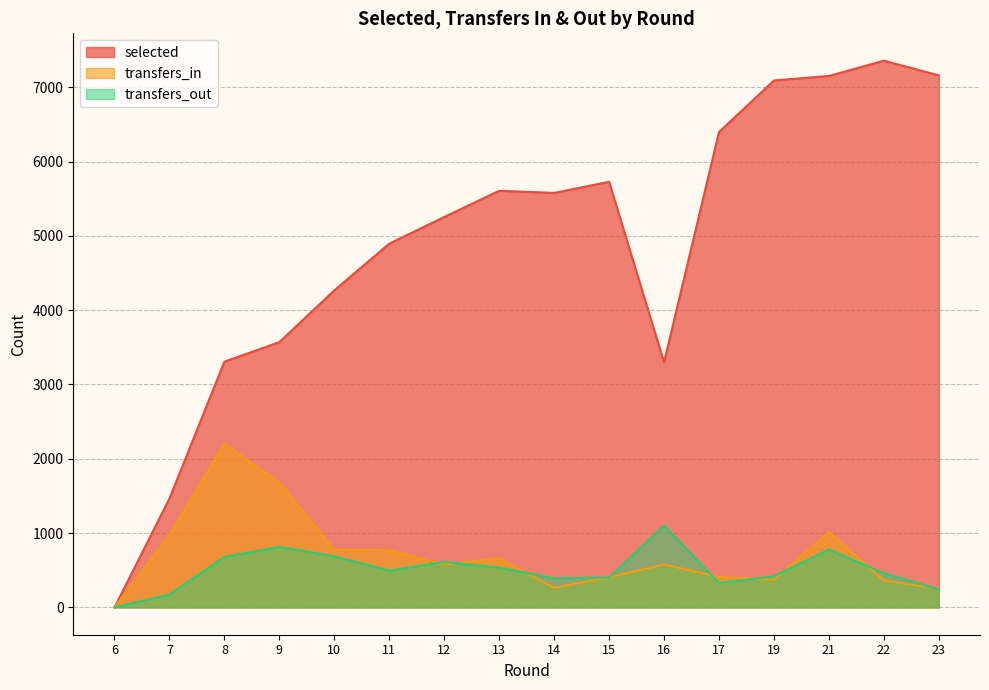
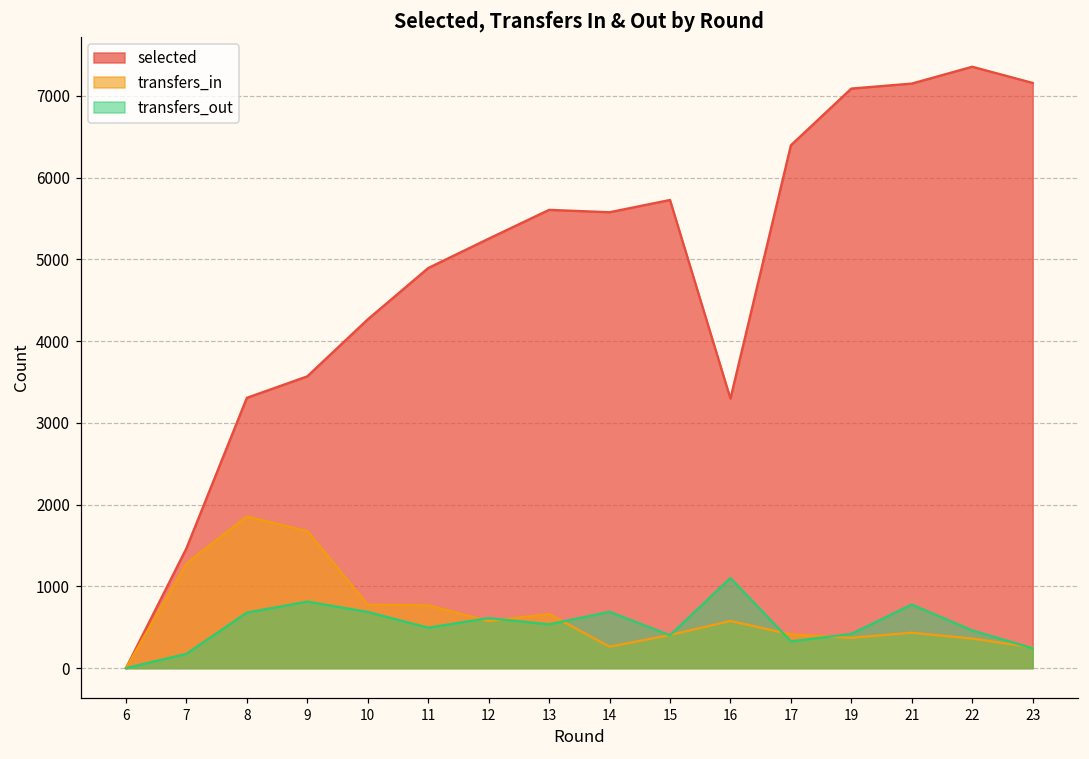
transfers_in, 7: 1000 -> 1300
transfers_in, 8: 2200 -> 1900
transfers_out, 14: 400 -> 700
transfers_in, 21: 1000 -> 400
